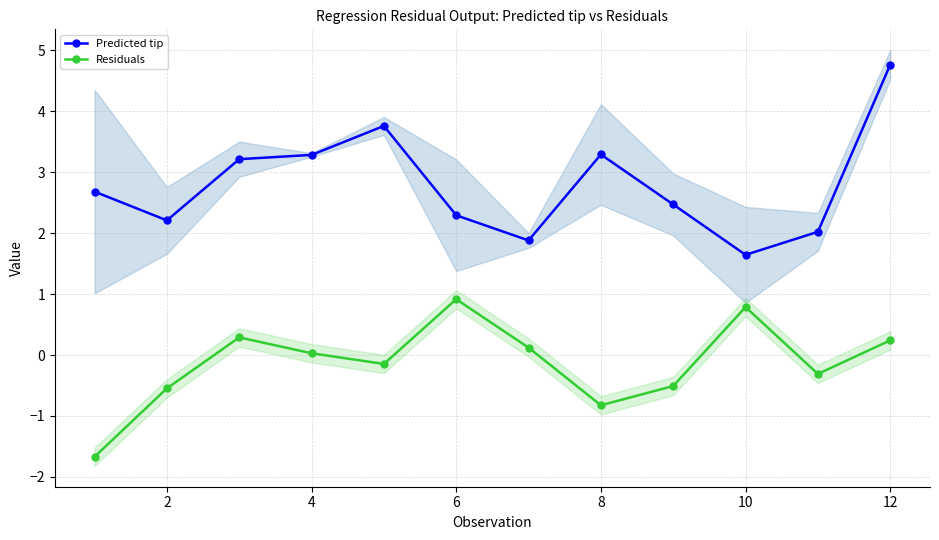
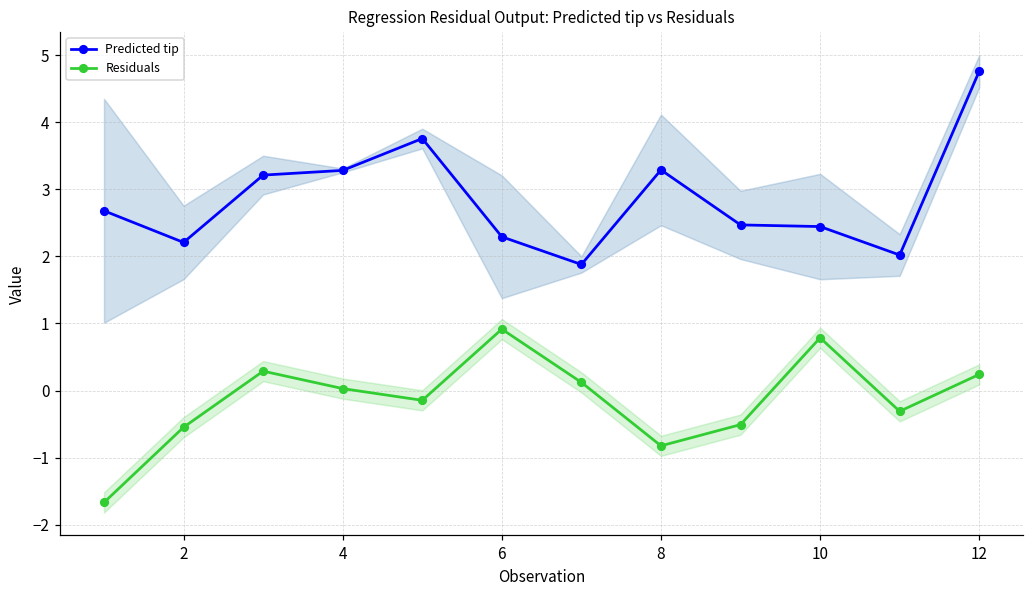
Predicted tip, 10: 1.6 -> 2.4
